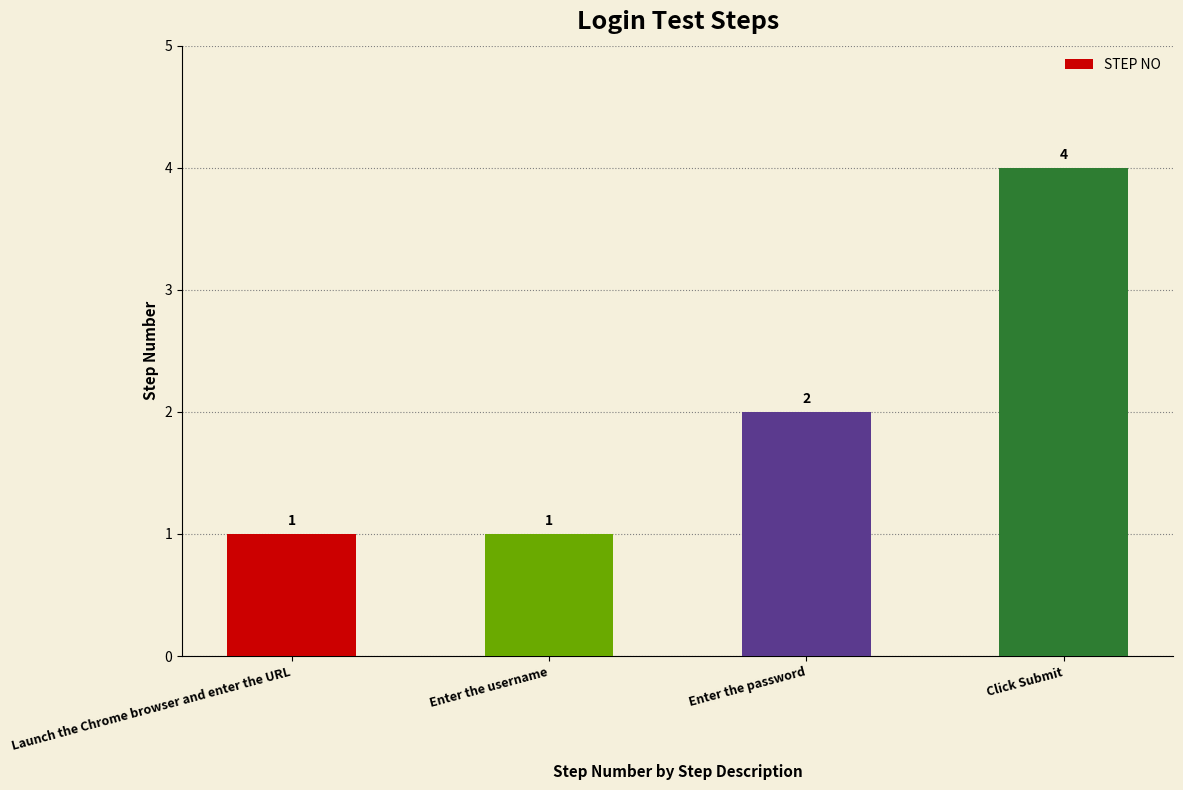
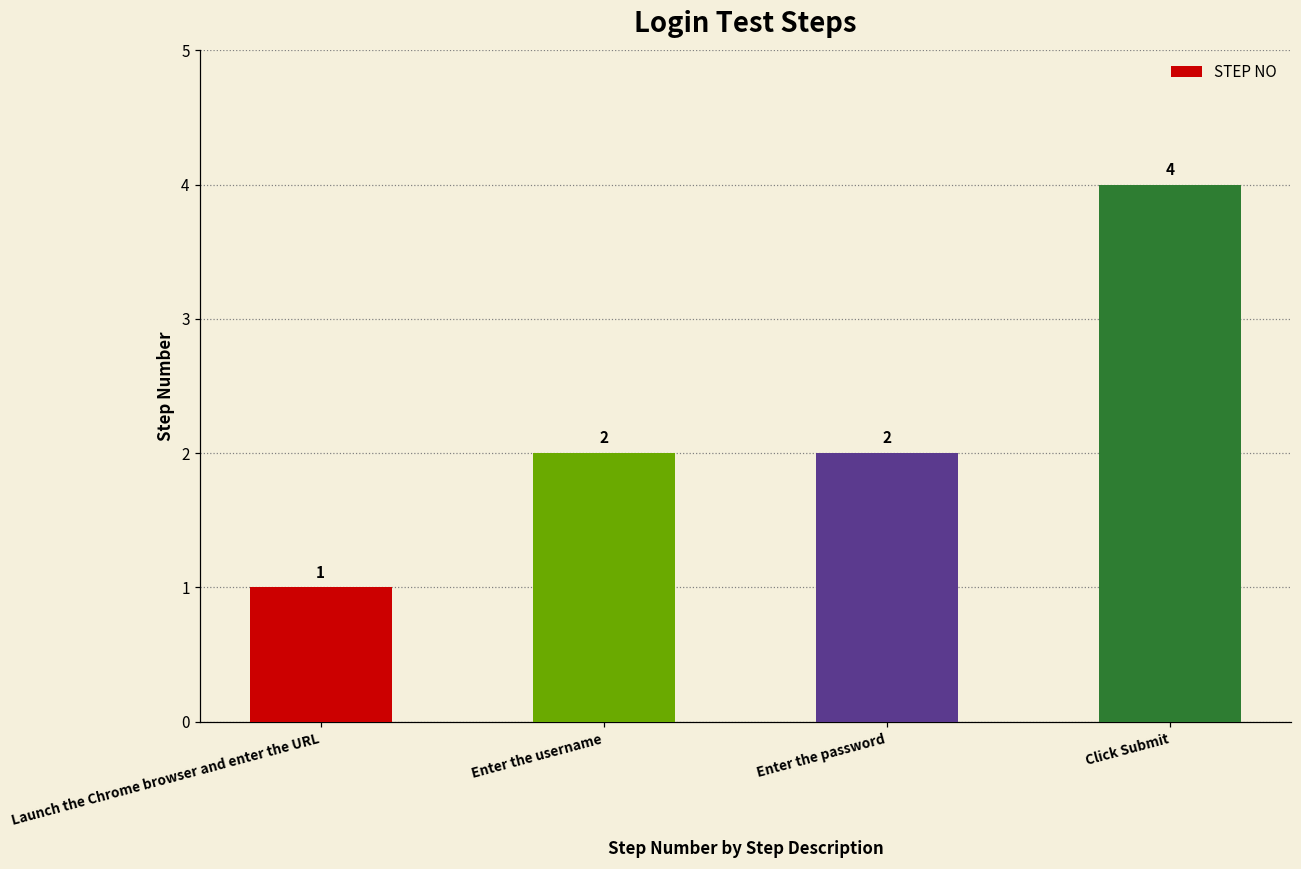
Enter the username: 1 -> 2
